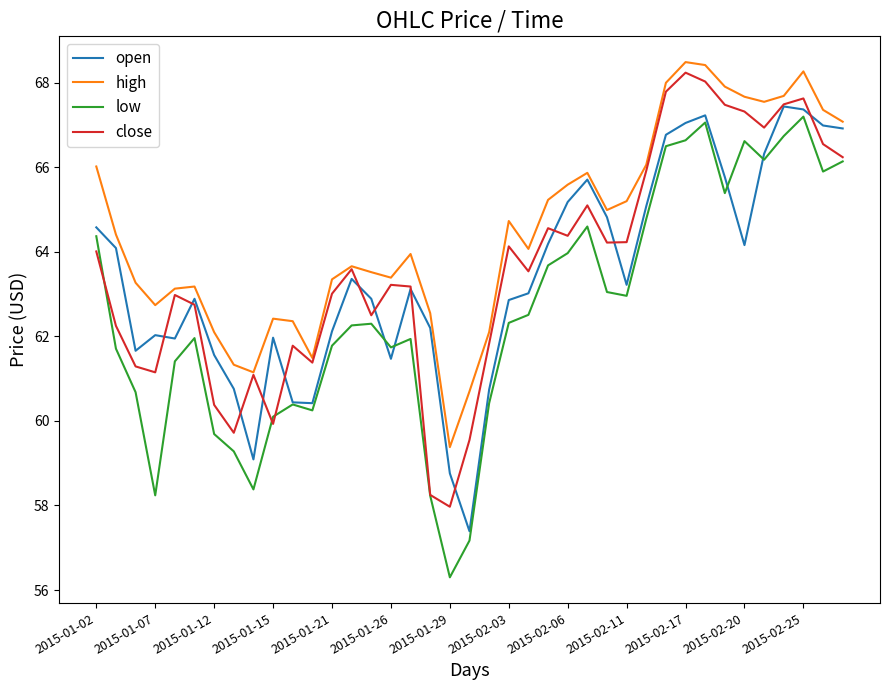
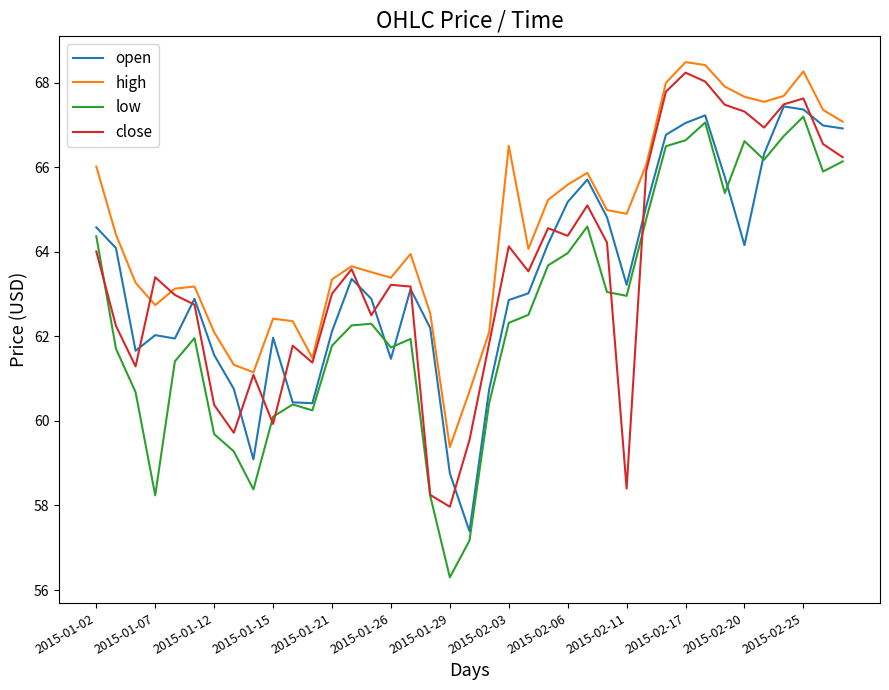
close, 2015-01-07: 61.2 -> 63.4
high, 2015-02-03: 64.7 -> 66.5
high, 2015-02-11: 65.2 -> 64.9
close, 2015-02-11: 64.2 -> 58.4
